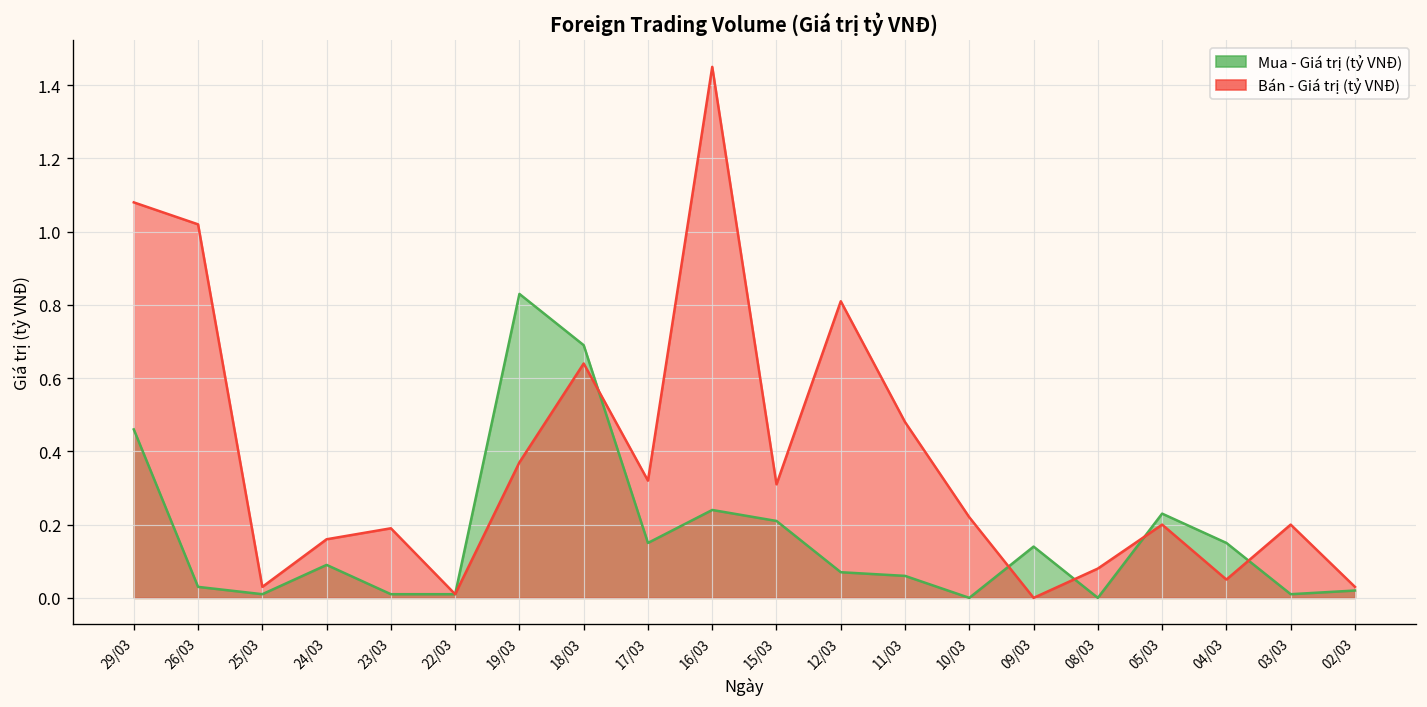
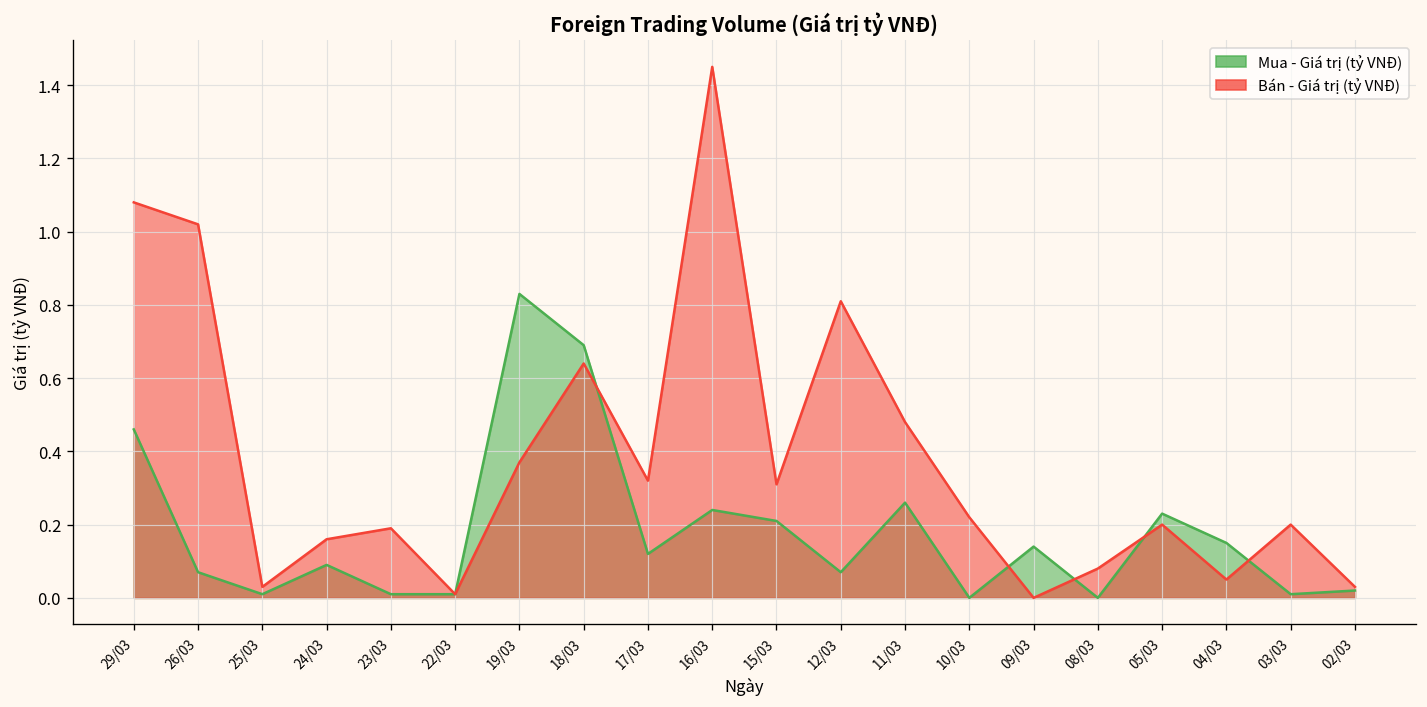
Mua - Giá trị (tỷ VNĐ), 26/03: 0.03 -> 0.07
Mua - Giá trị (tỷ VNĐ), 17/03: 0.15 -> 0.12
Mua - Giá trị (tỷ VNĐ), 11/03: 0.06 -> 0.26
